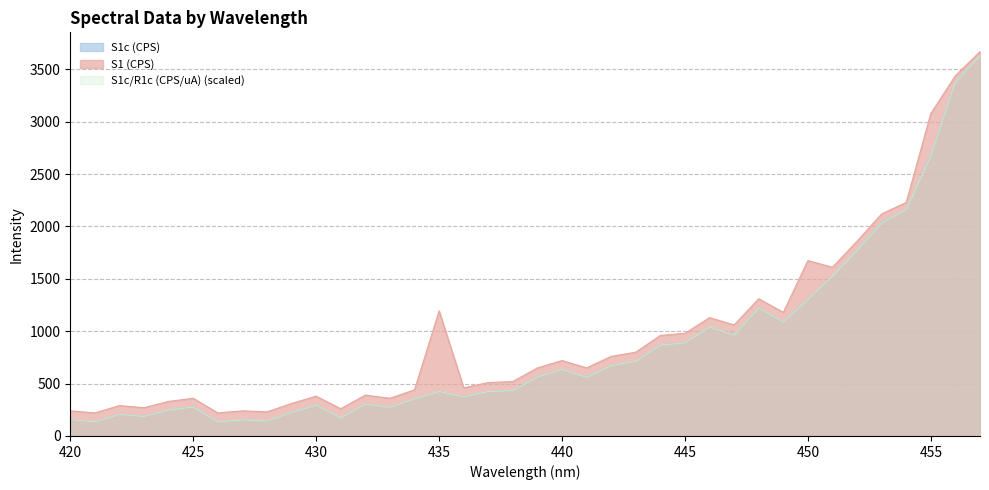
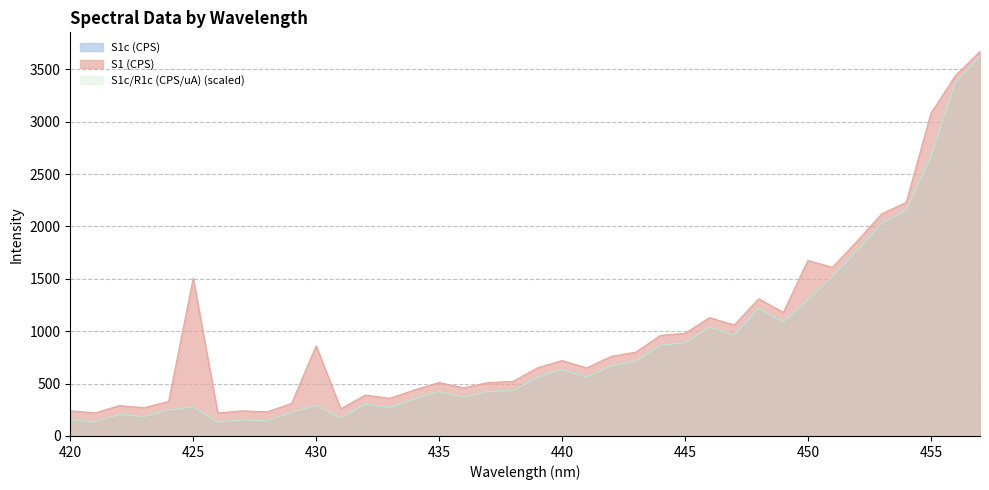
S1 (CPS), 425: 360 -> 1510
S1 (CPS), 430: 380 -> 860
S1 (CPS), 435: 1200 -> 510
